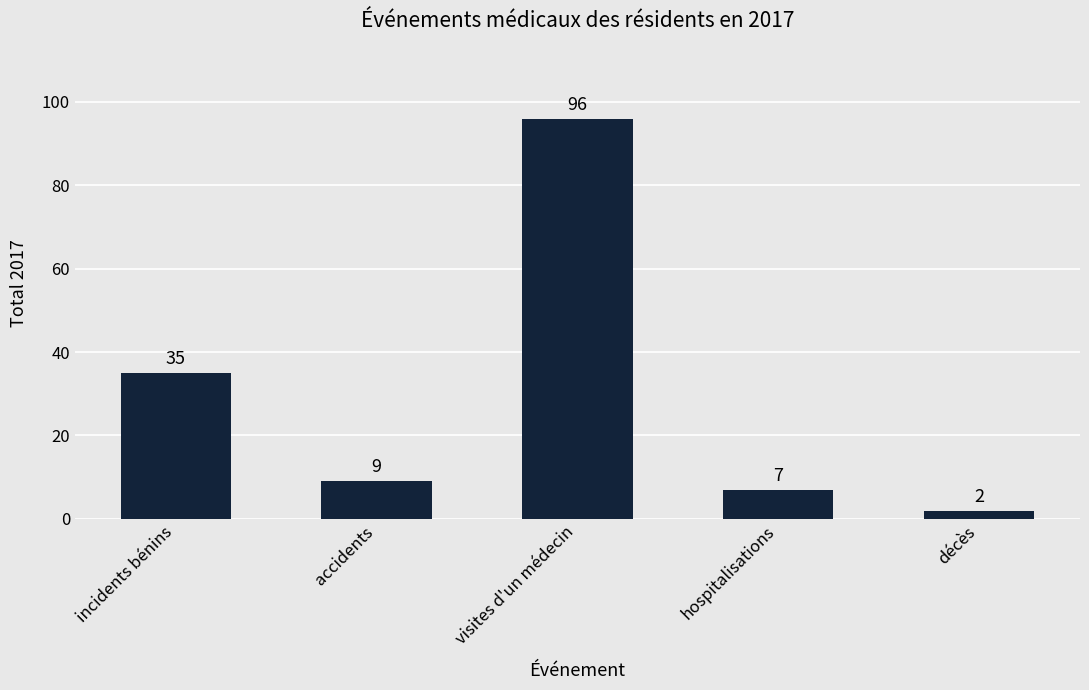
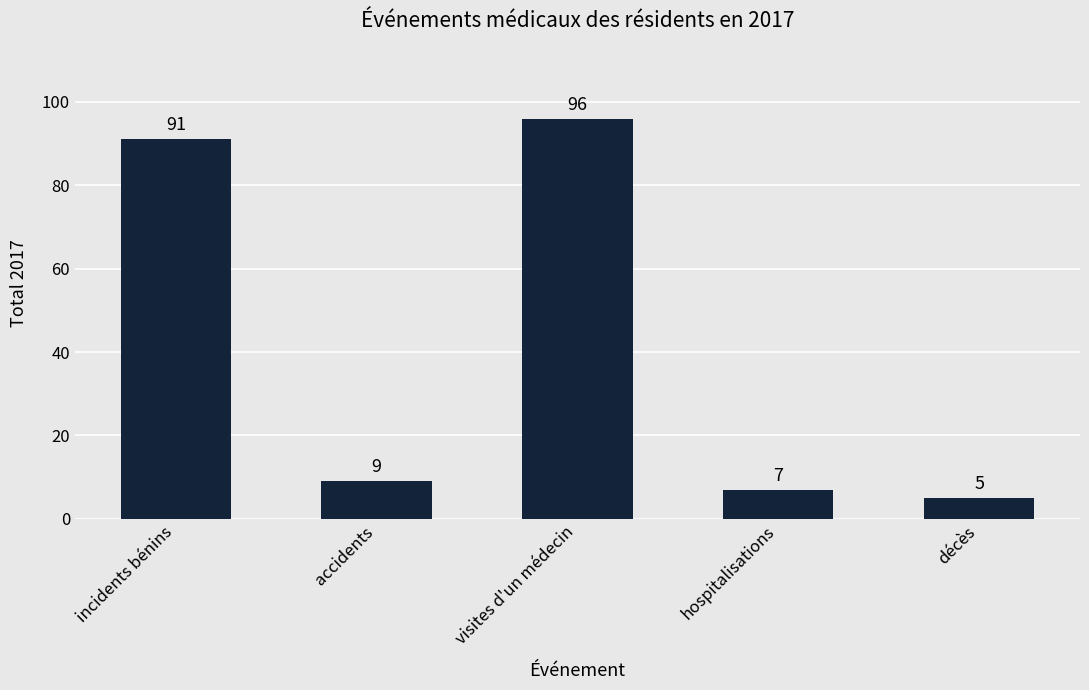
incidents bénins: 35 -> 91
décès: 2 -> 5
